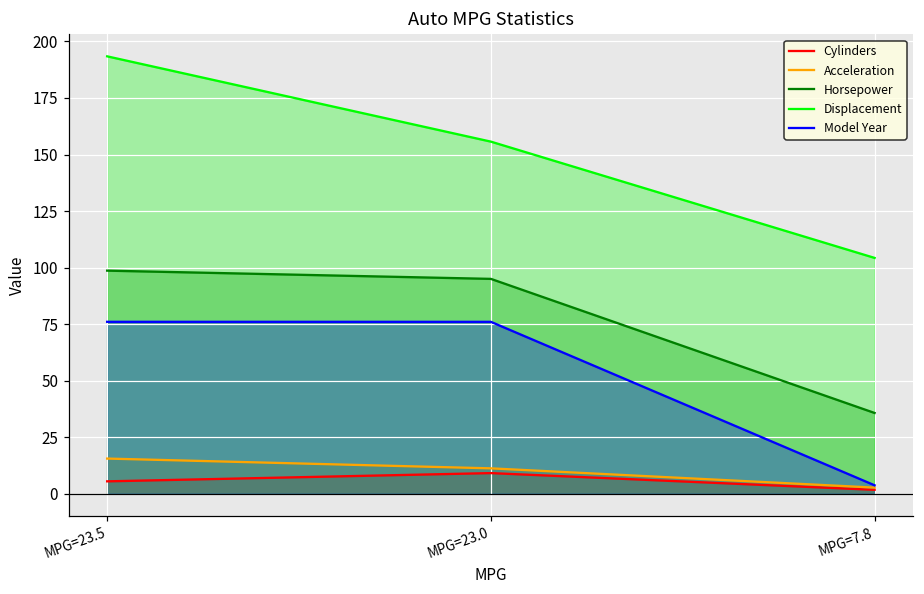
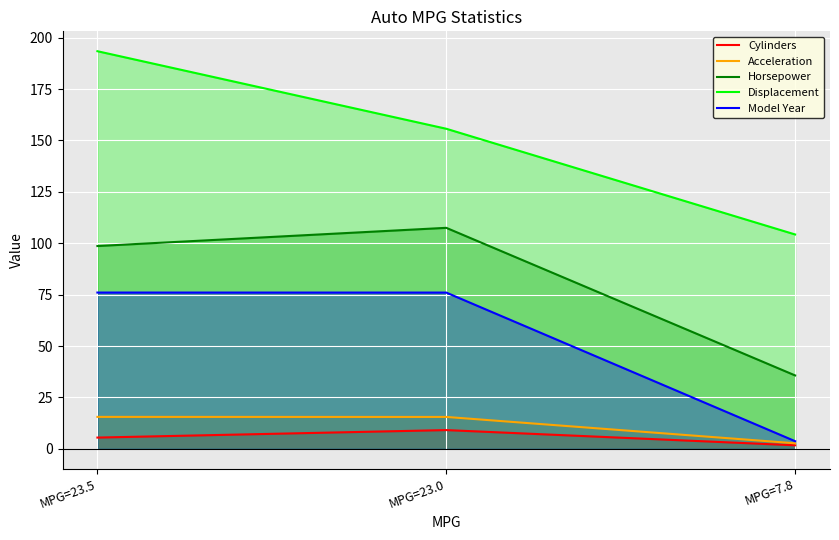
Acceleration, MPG=23.0: 11 -> 16
Horsepower, MPG=23.0: 95 -> 108
